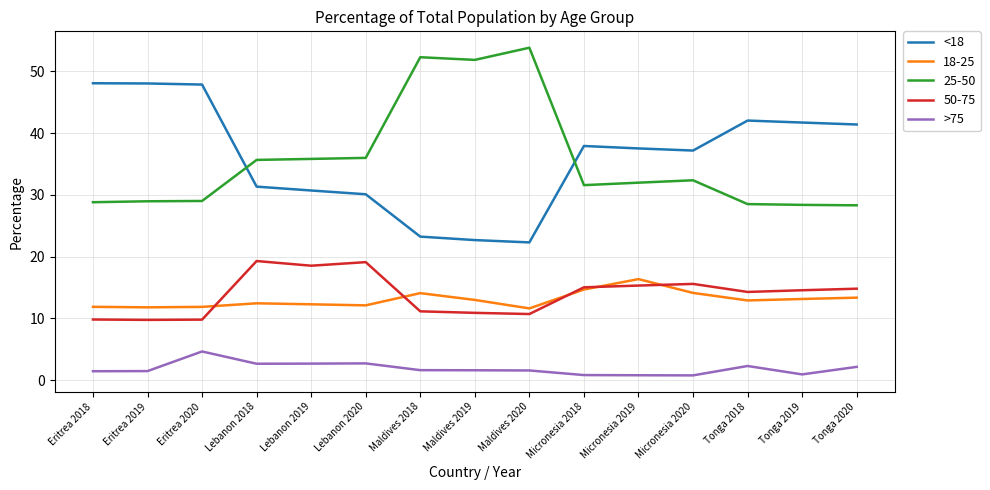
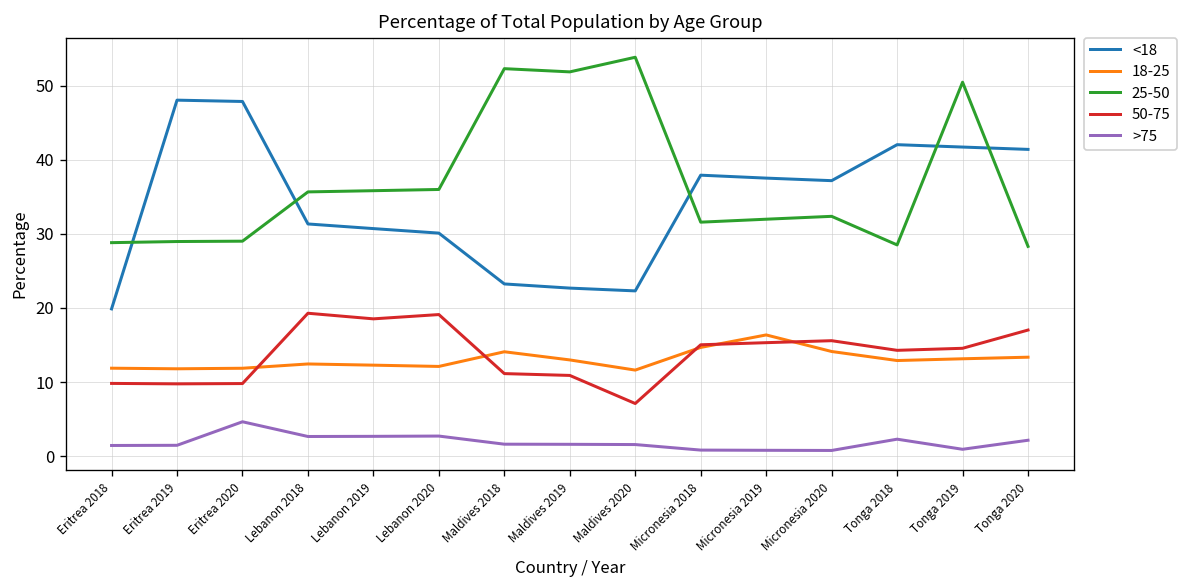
<18, Eritrea 2018: 48 -> 20
50-75, Maldives 2020: 11 -> 7
25-50, Tonga 2019: 28 -> 50
50-75, Tonga 2020: 15 -> 17
